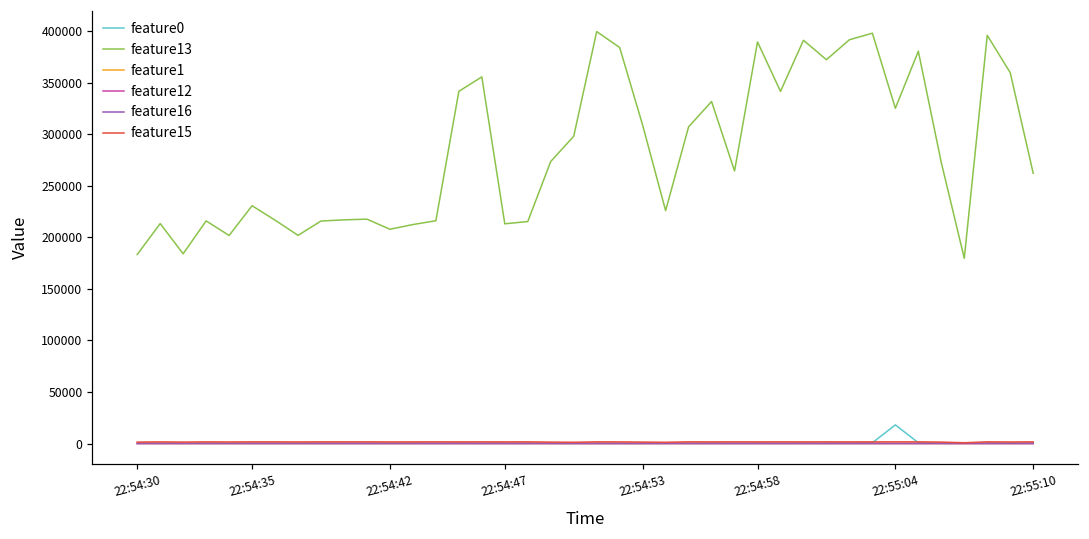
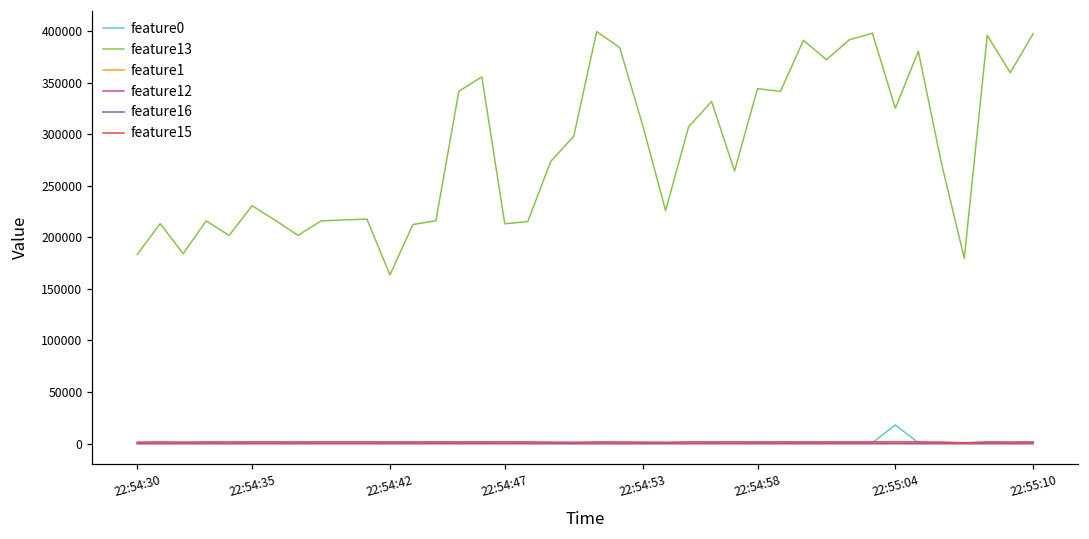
feature13, 22:54:42: 210000 -> 160000
feature13, 22:54:58: 390000 -> 340000
feature13, 22:55:10: 260000 -> 400000
